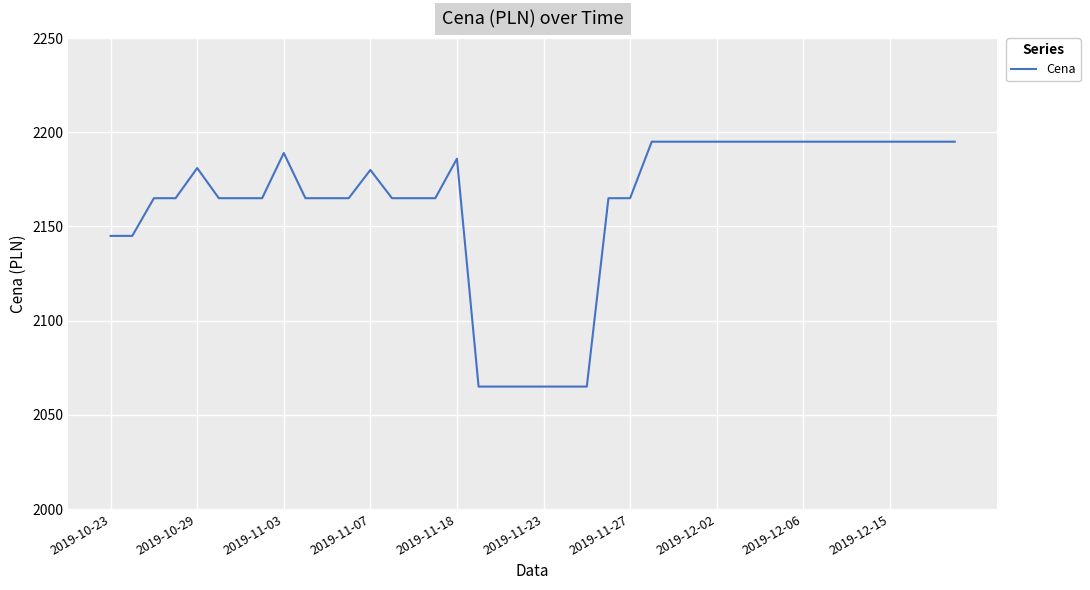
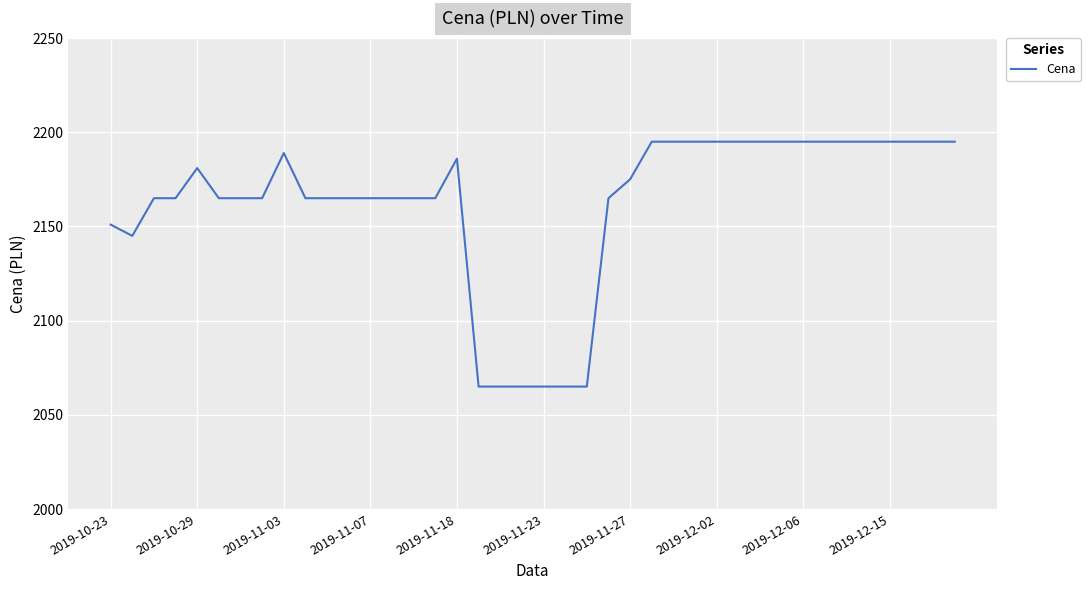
2019-10-23: 2145 -> 2151
2019-11-07: 2180 -> 2165
2019-11-27: 2165 -> 2175
